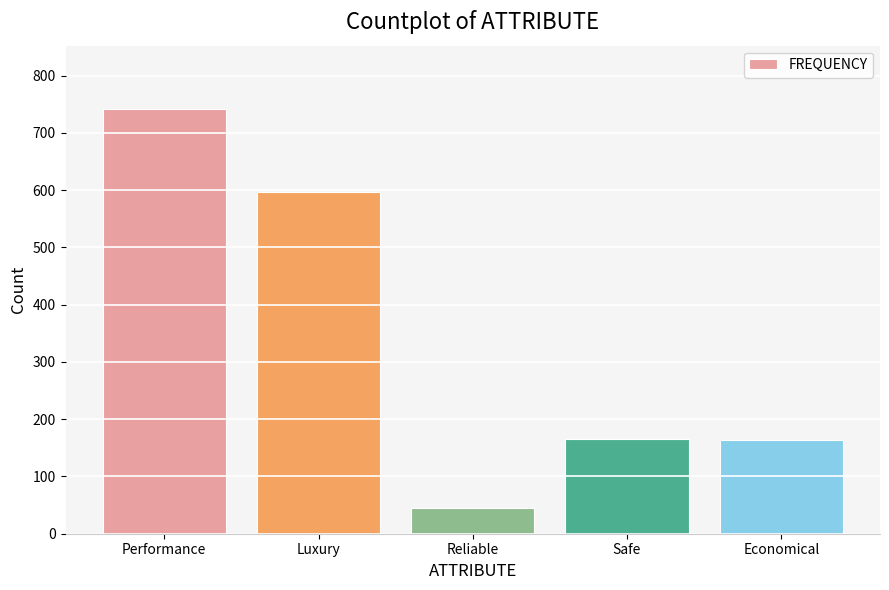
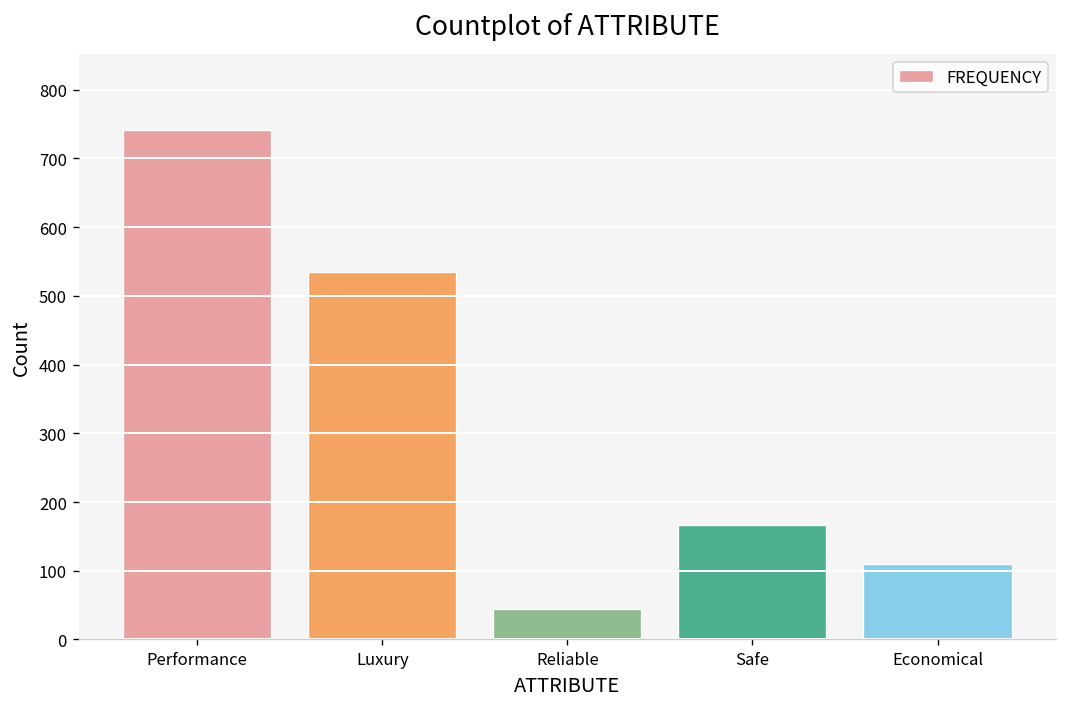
Luxury: 600 -> 530
Economical: 160 -> 110
